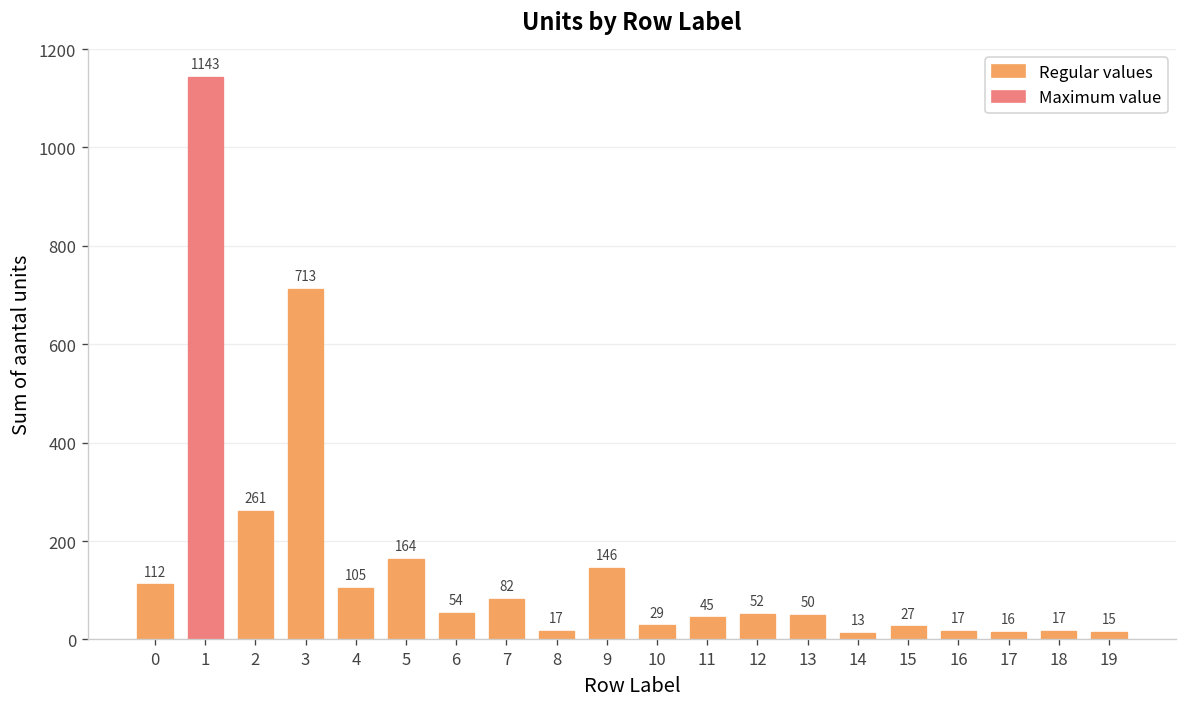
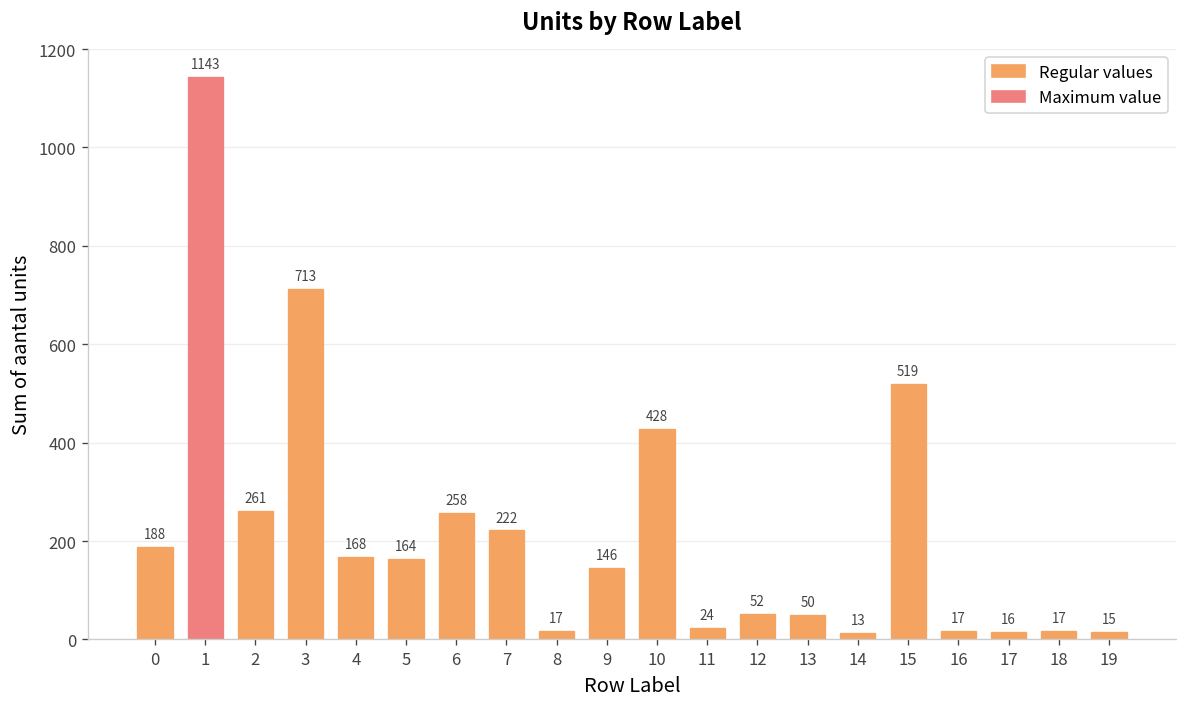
0: 112 -> 188
4: 105 -> 168
6: 54 -> 258
7: 82 -> 222
10: 29 -> 428
11: 45 -> 24
15: 27 -> 519
